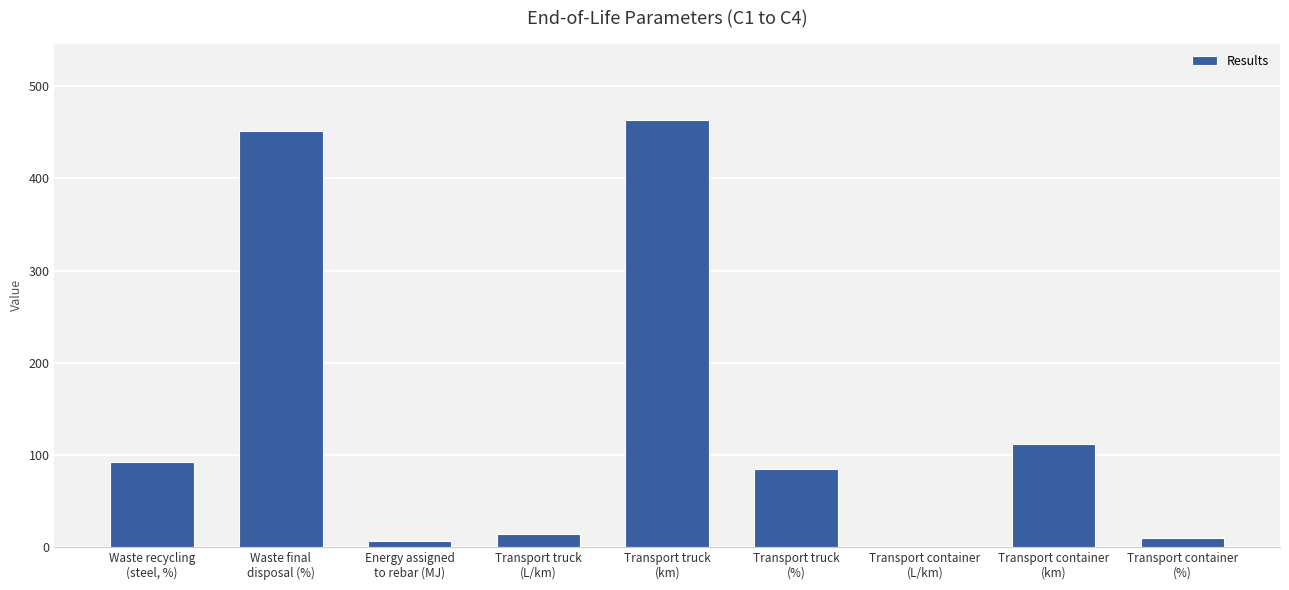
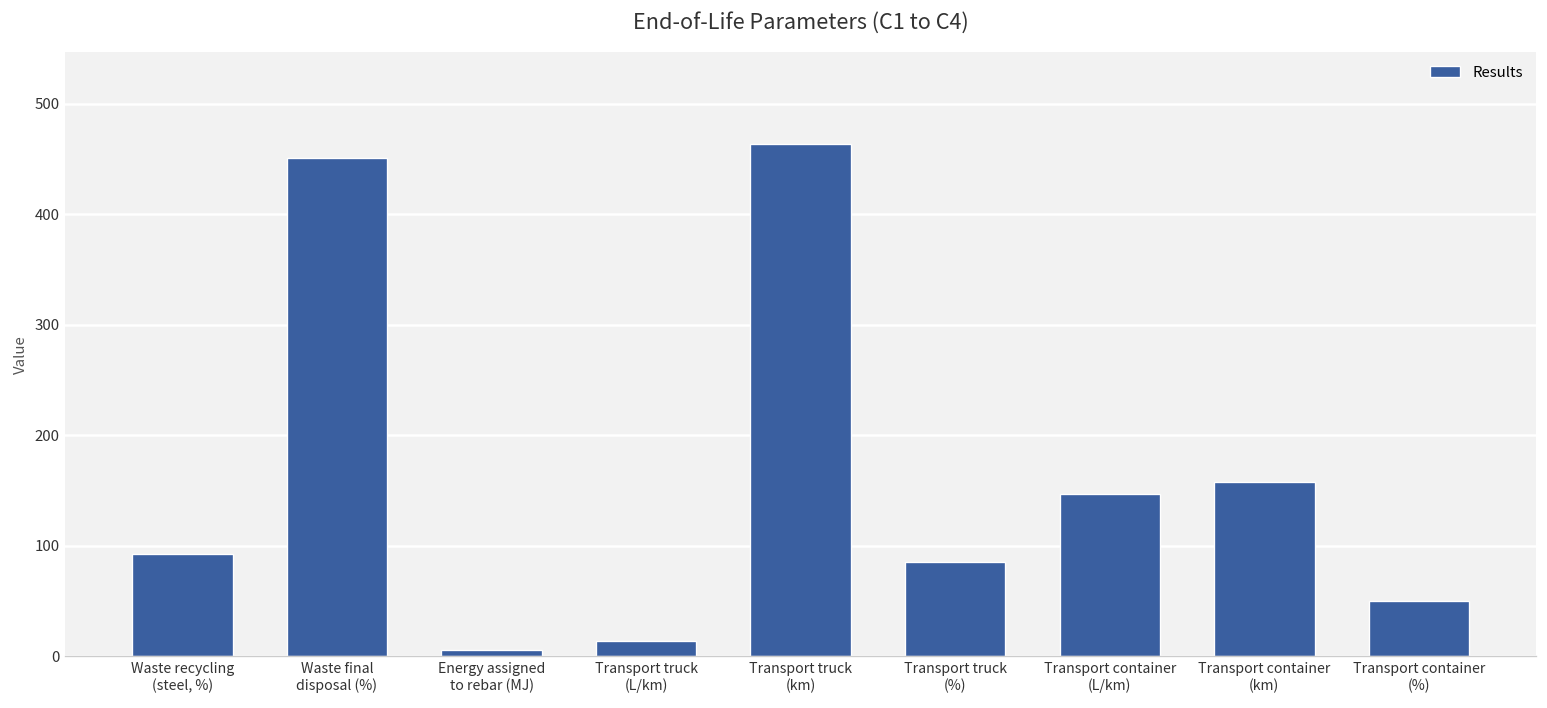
Transport container (L/km): 0 -> 150
Transport container (km): 110 -> 160
Transport container (%): 10 -> 50
